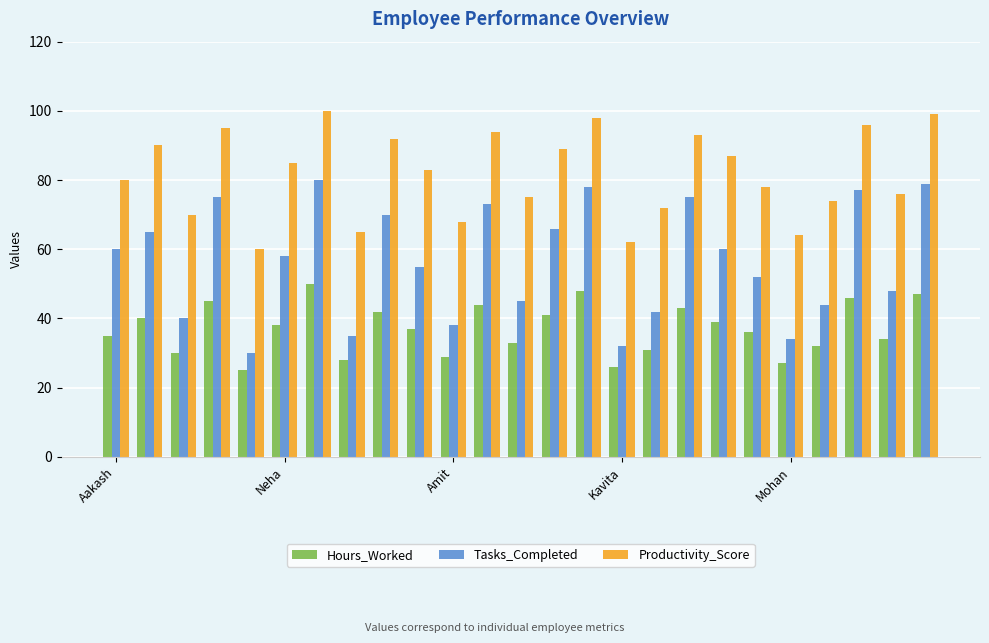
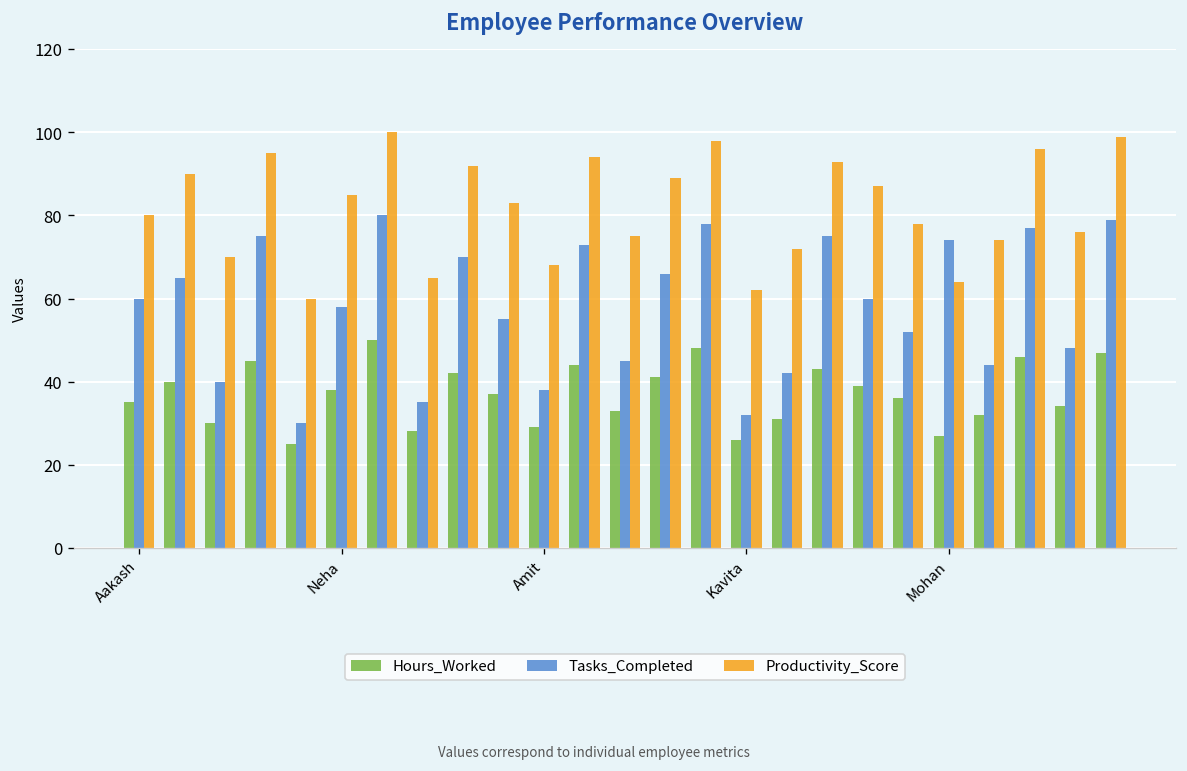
Tasks_Completed, Mohan: 34 -> 74
